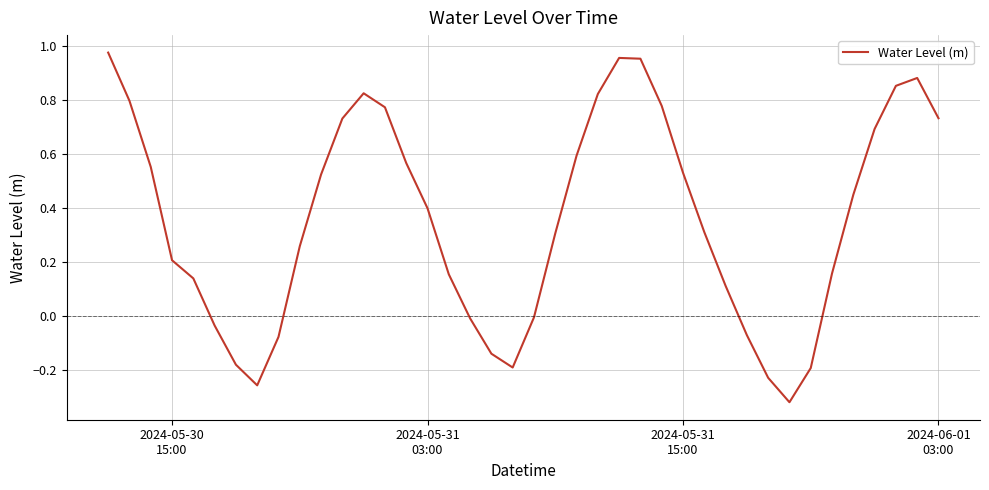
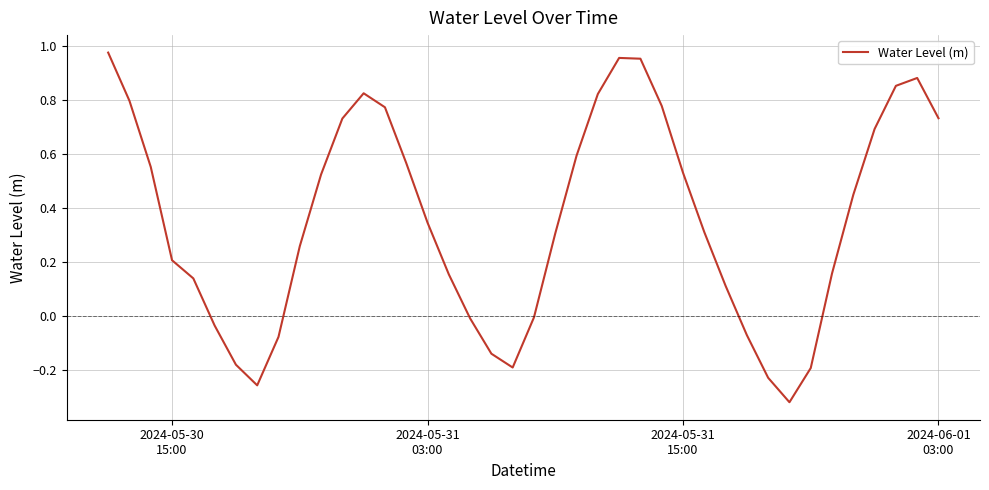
2024-05-31 03:00: 0.40 -> 0.35
